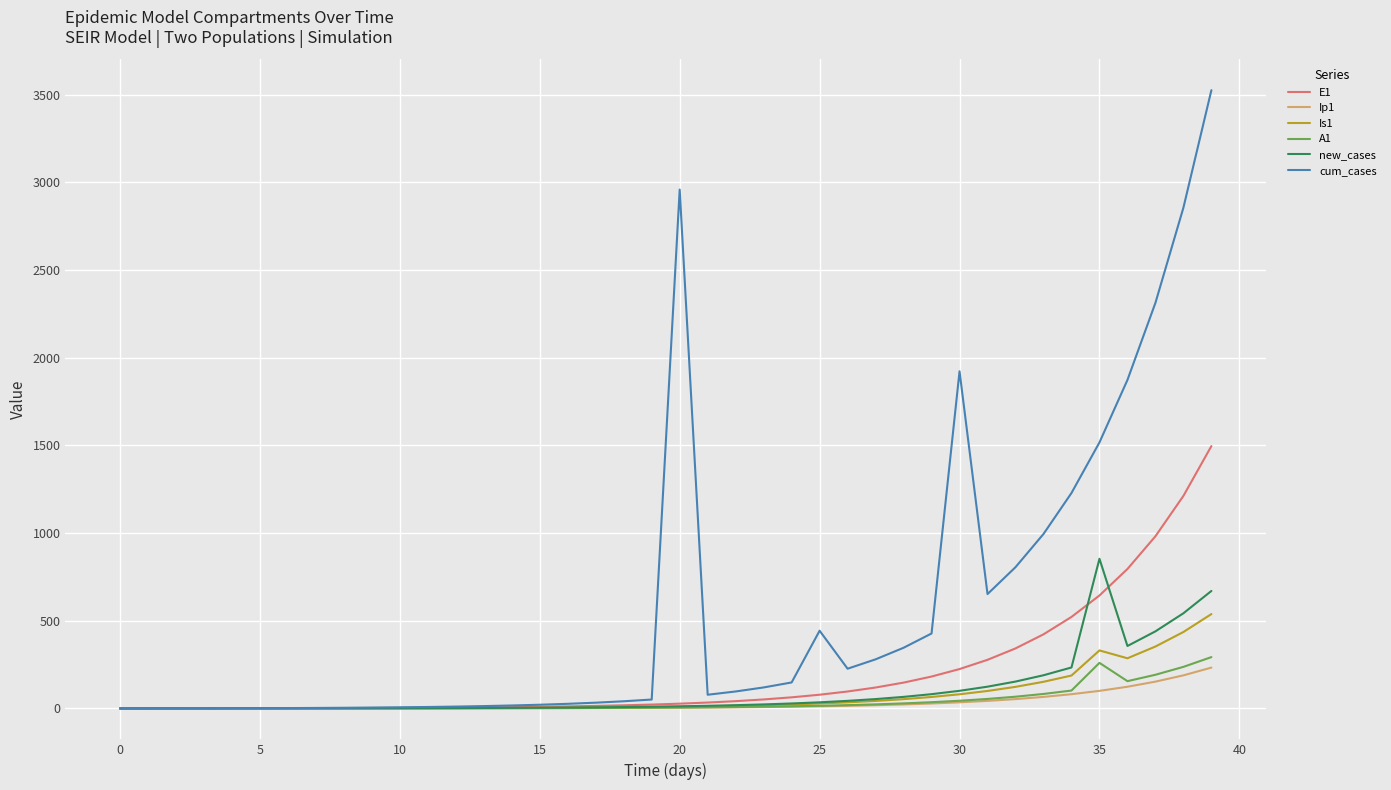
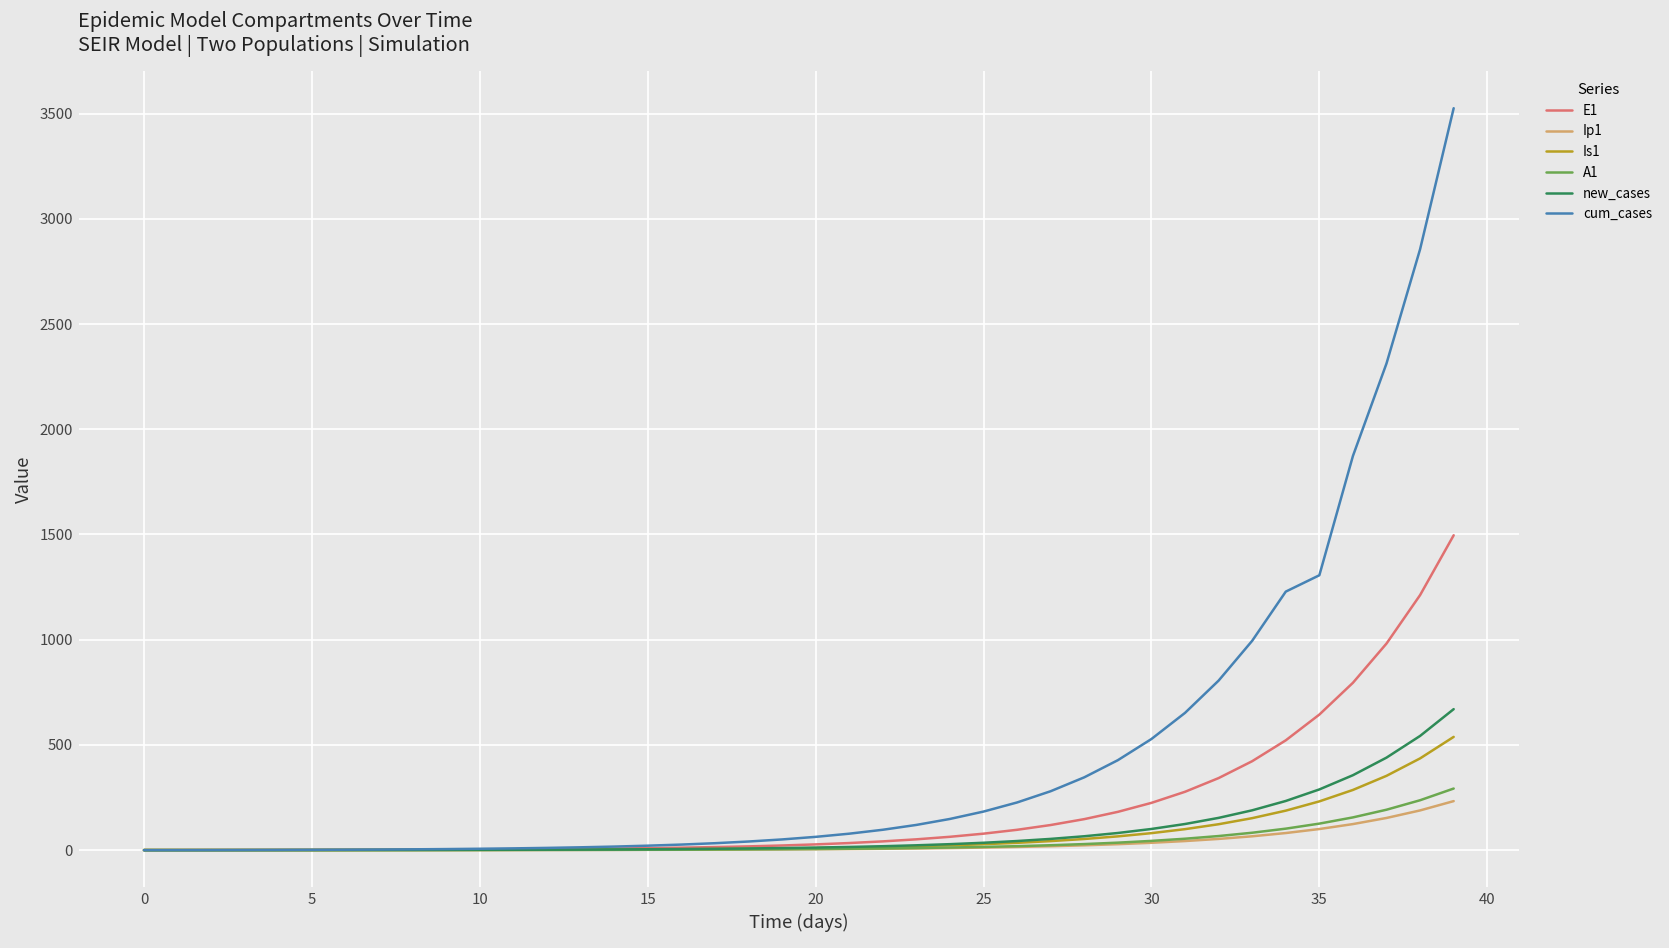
cum_cases, 20: 2960 -> 60
cum_cases, 25: 440 -> 180
cum_cases, 30: 1920 -> 530
Is1, 35: 330 -> 230
A1, 35: 260 -> 130
new_cases, 35: 850 -> 290
cum_cases, 35: 1520 -> 1310
